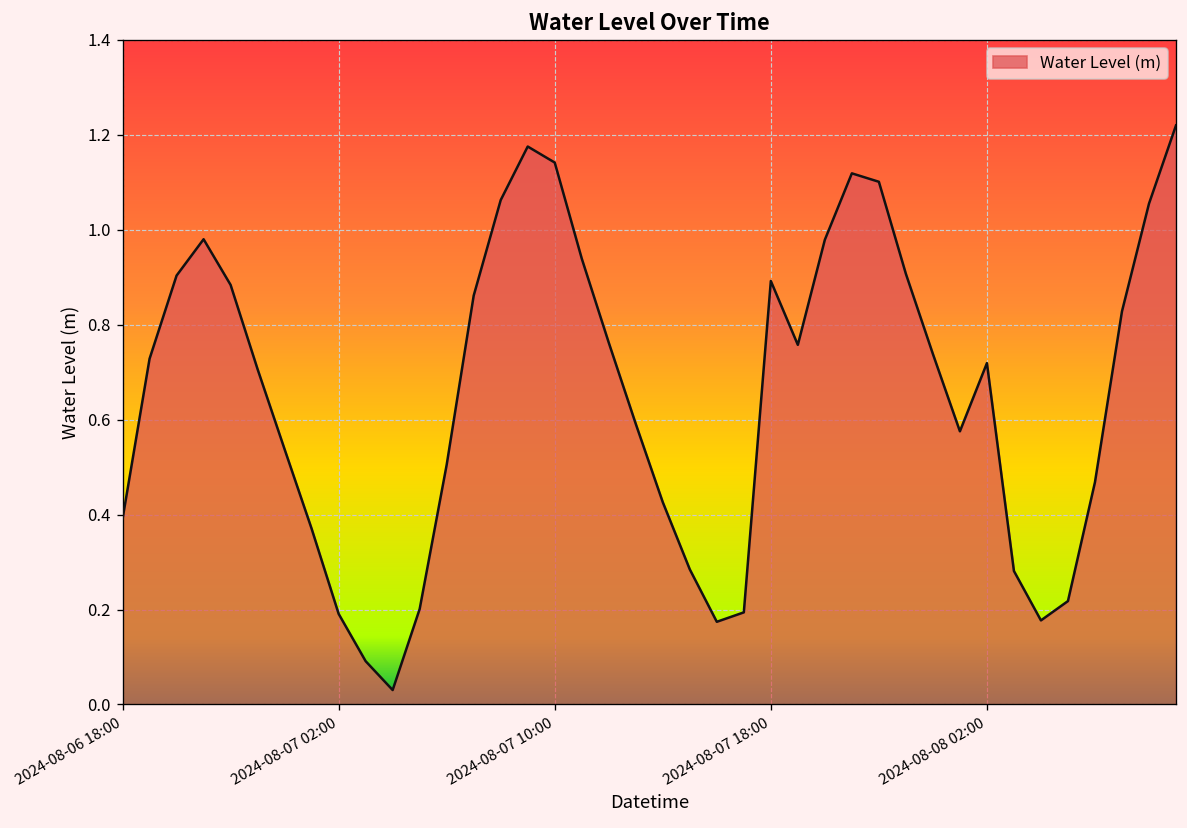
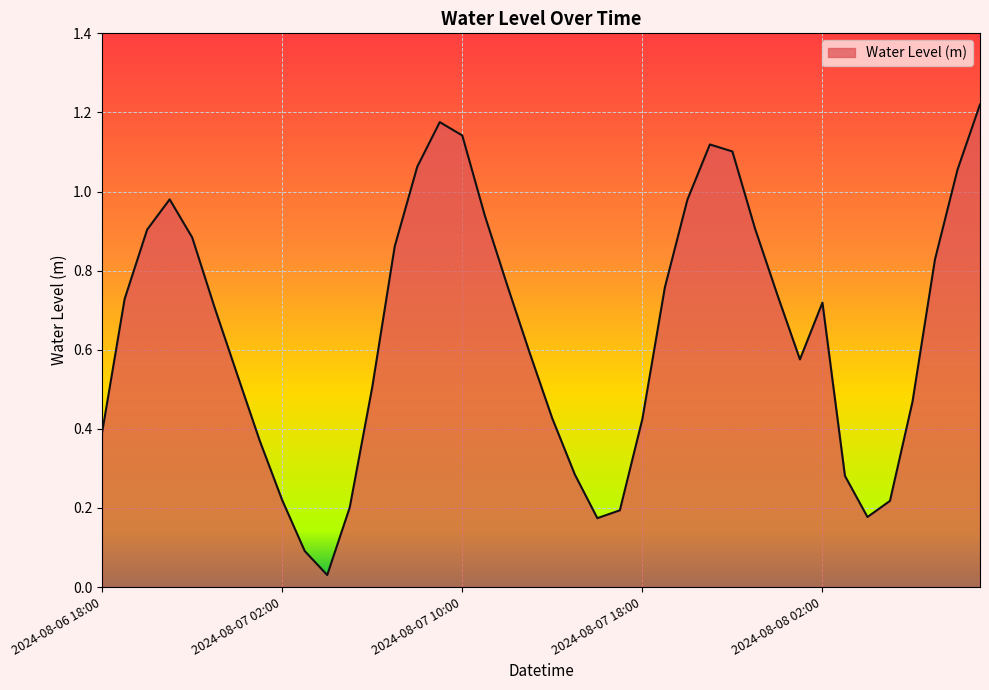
2024-08-07 02:00: 0.19 -> 0.22
2024-08-07 18:00: 0.89 -> 0.42
